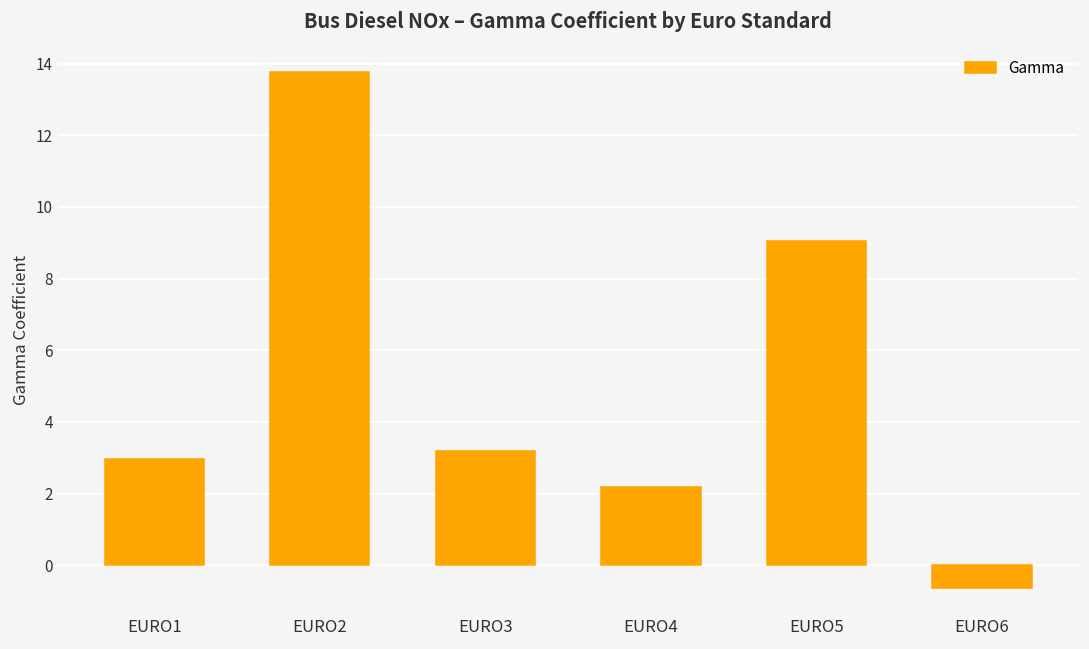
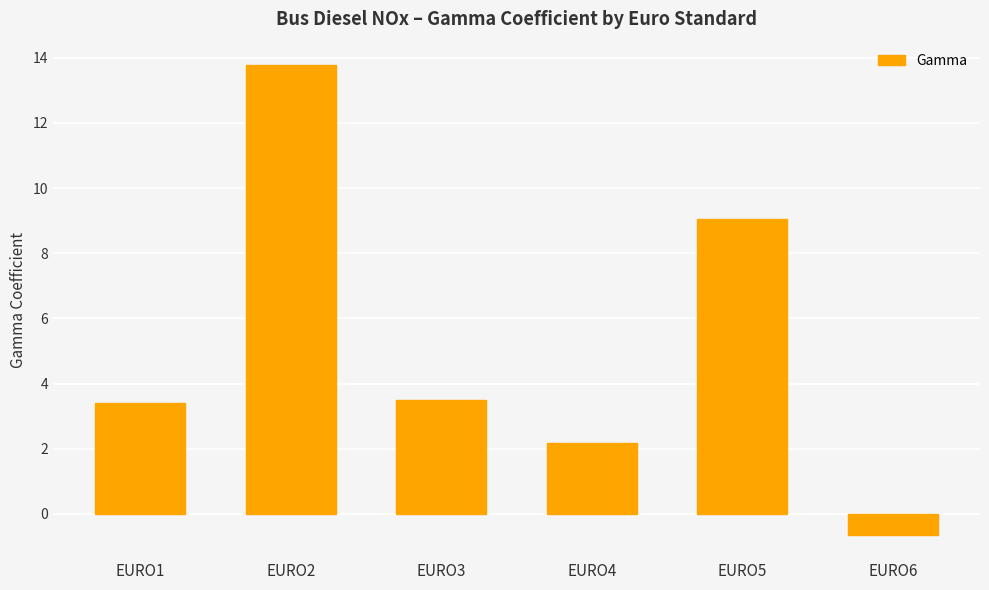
EURO1: 3.0 -> 3.4
EURO3: 3.2 -> 3.5
